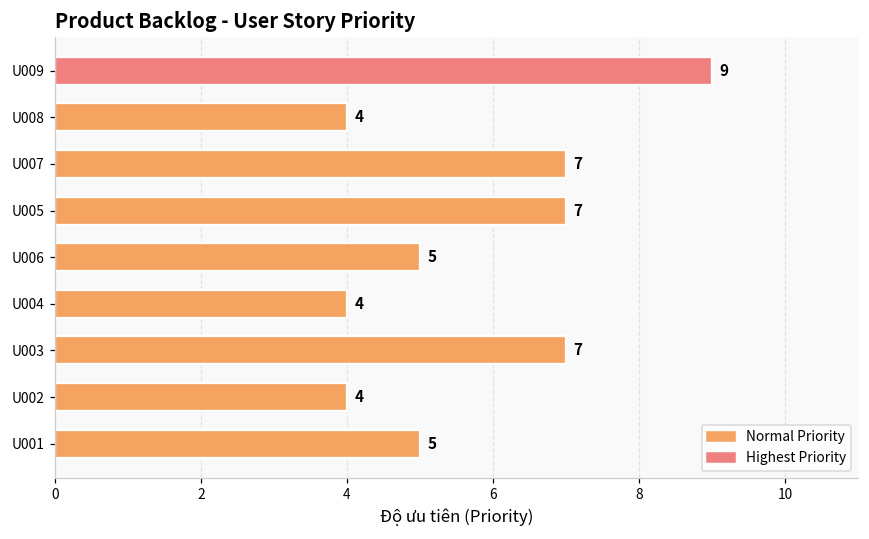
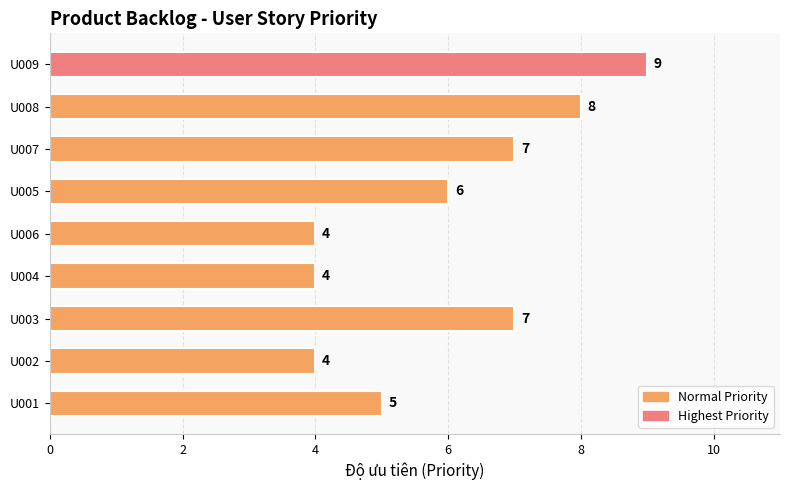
U008: 4 -> 8
U005: 7 -> 6
U006: 5 -> 4
